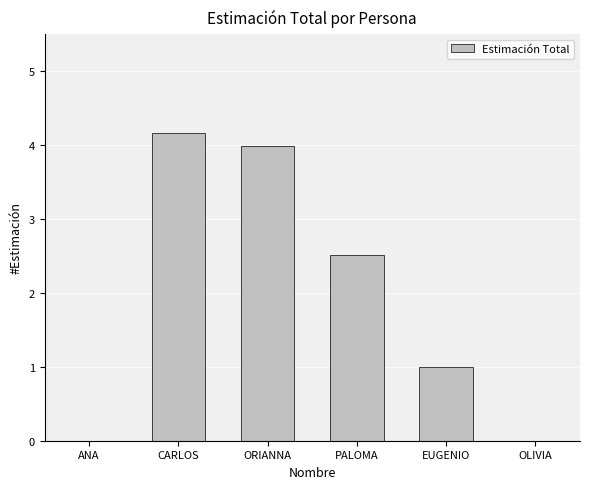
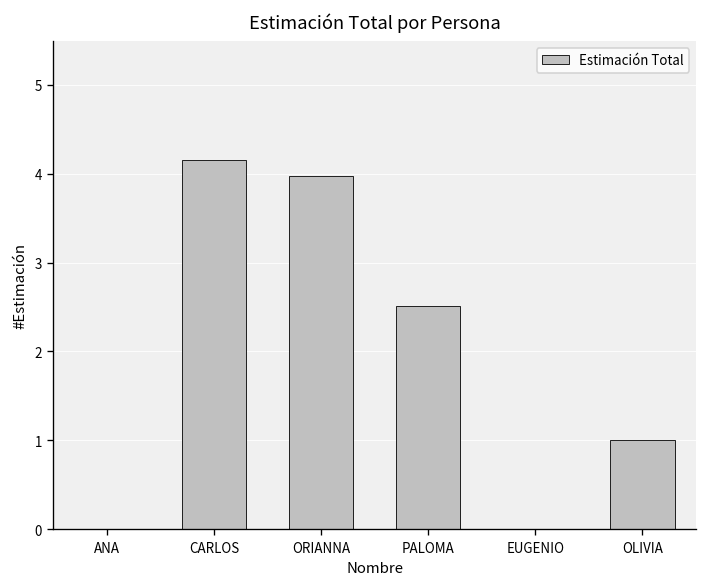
EUGENIO: 1 -> 0
OLIVIA: 0 -> 1
